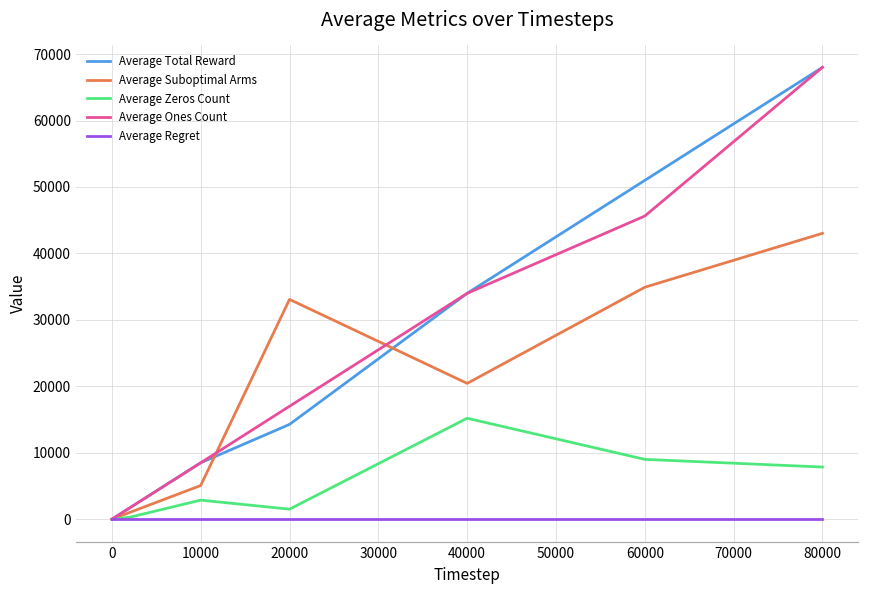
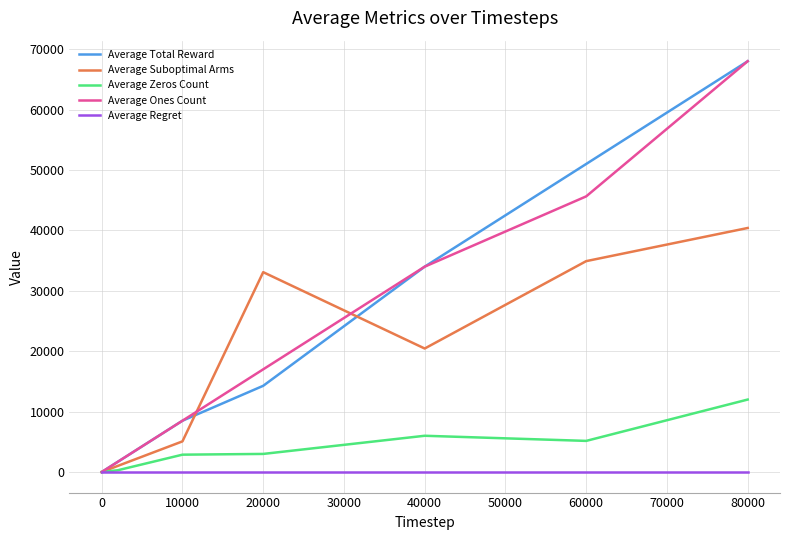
Average Zeros Count, 20000: 2000 -> 3000
Average Zeros Count, 40000: 15000 -> 6000
Average Zeros Count, 60000: 9000 -> 5000
Average Suboptimal Arms, 80000: 43000 -> 40000
Average Zeros Count, 80000: 8000 -> 12000
